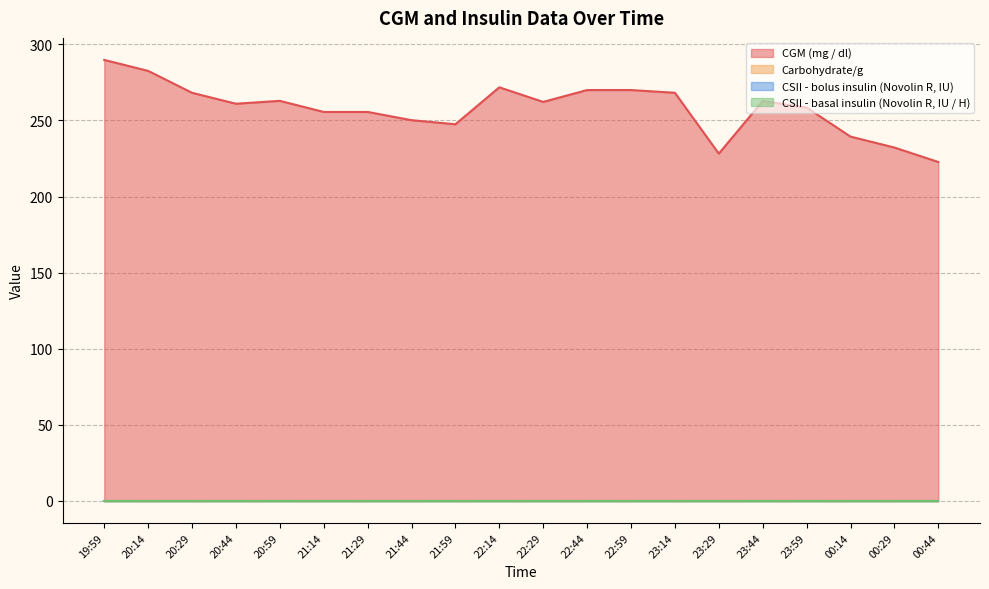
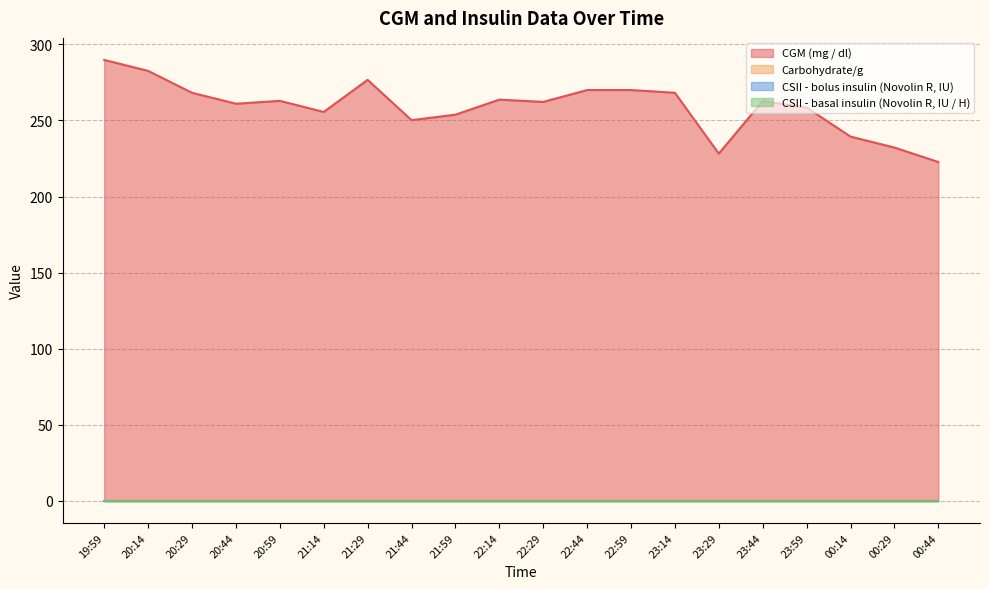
CGM (mg / dl), 21:29: 256 -> 277
CGM (mg / dl), 21:59: 248 -> 254
CGM (mg / dl), 22:14: 272 -> 264
